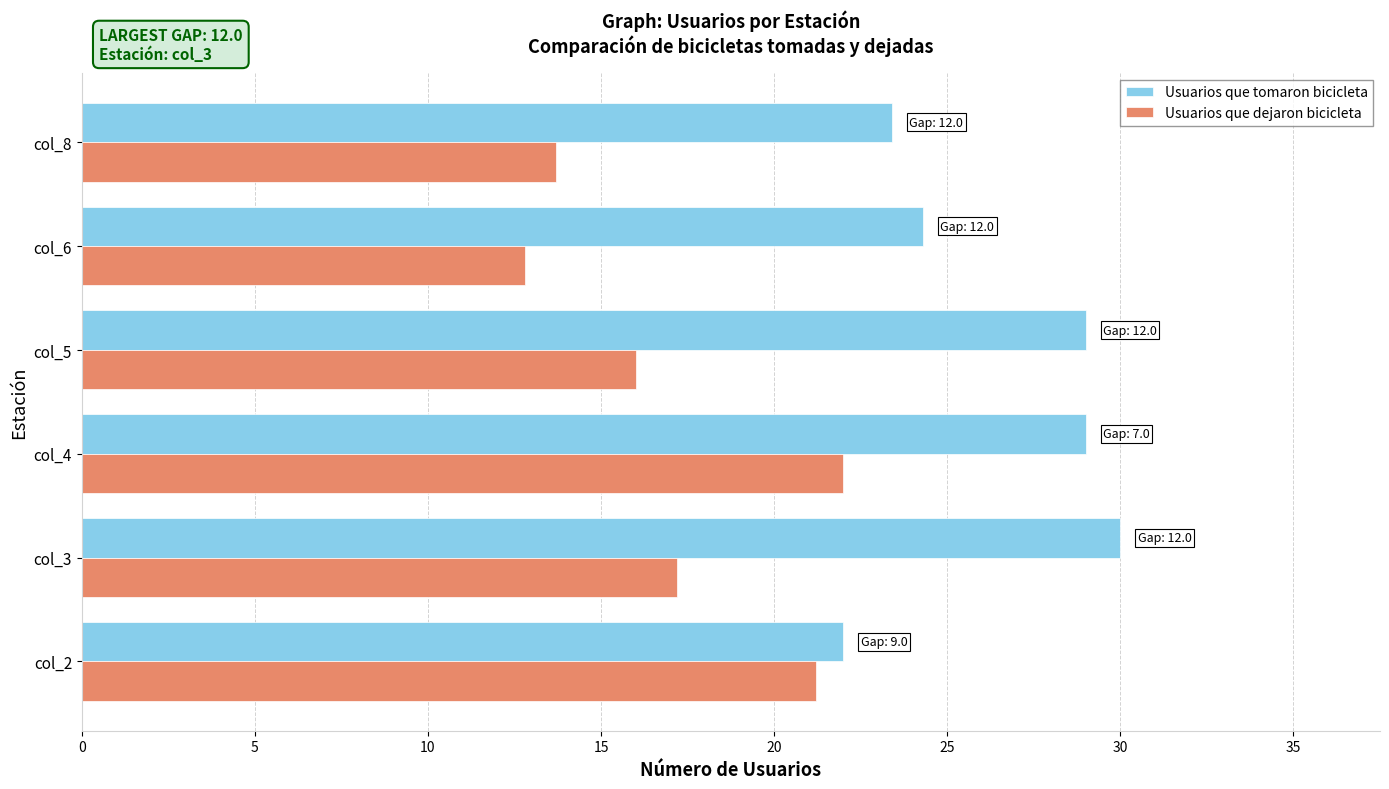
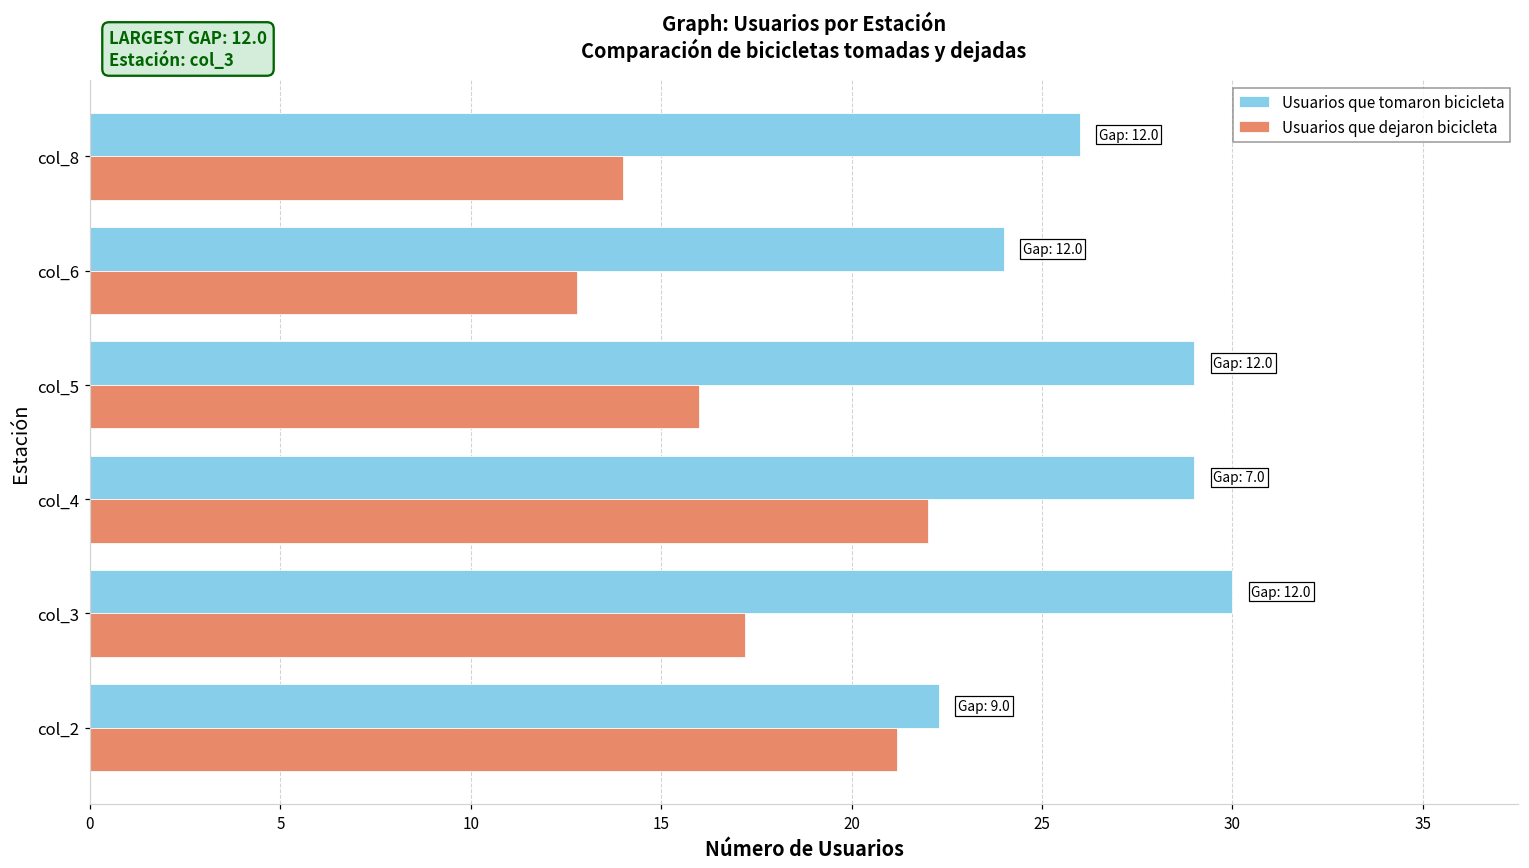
Usuarios que tomaron bicicleta, col_8: 23.4 -> 26.0
Usuarios que dejaron bicicleta, col_8: 13.7 -> 14.0
Usuarios que tomaron bicicleta, col_6: 24.3 -> 24.0
Usuarios que tomaron bicicleta, col_2: 22.0 -> 22.3
